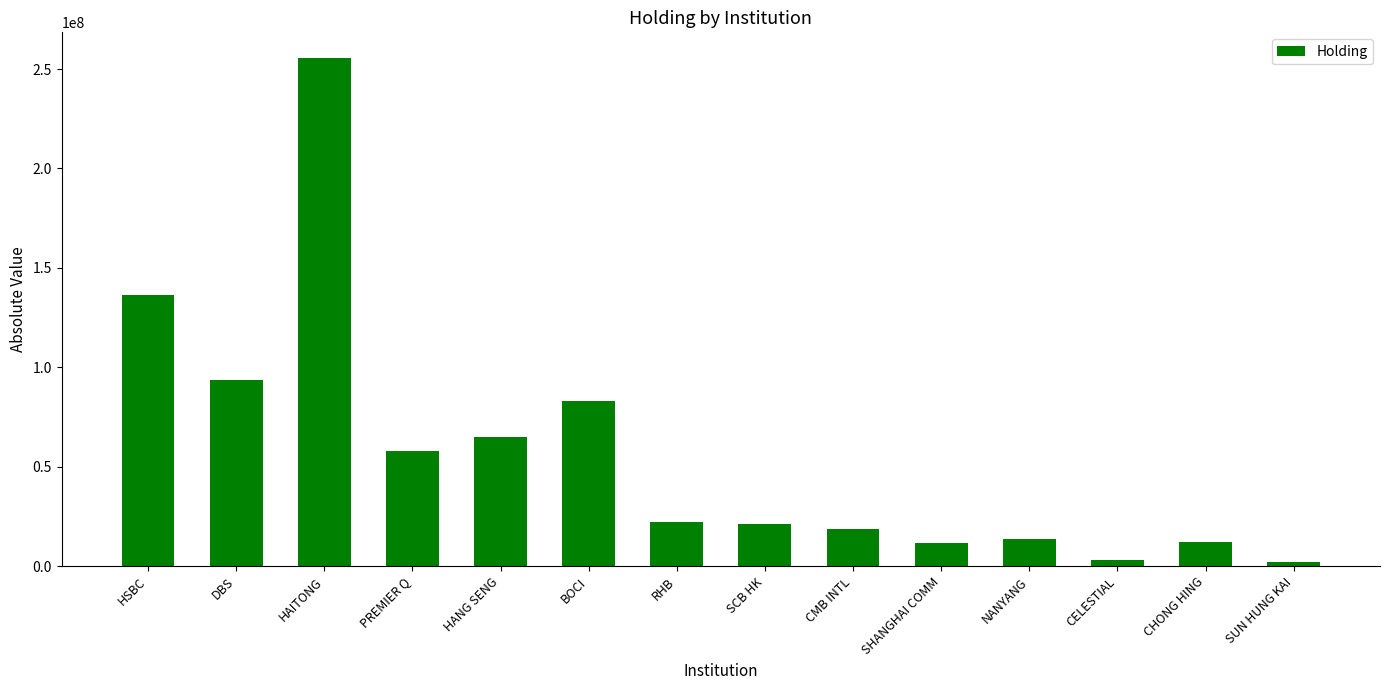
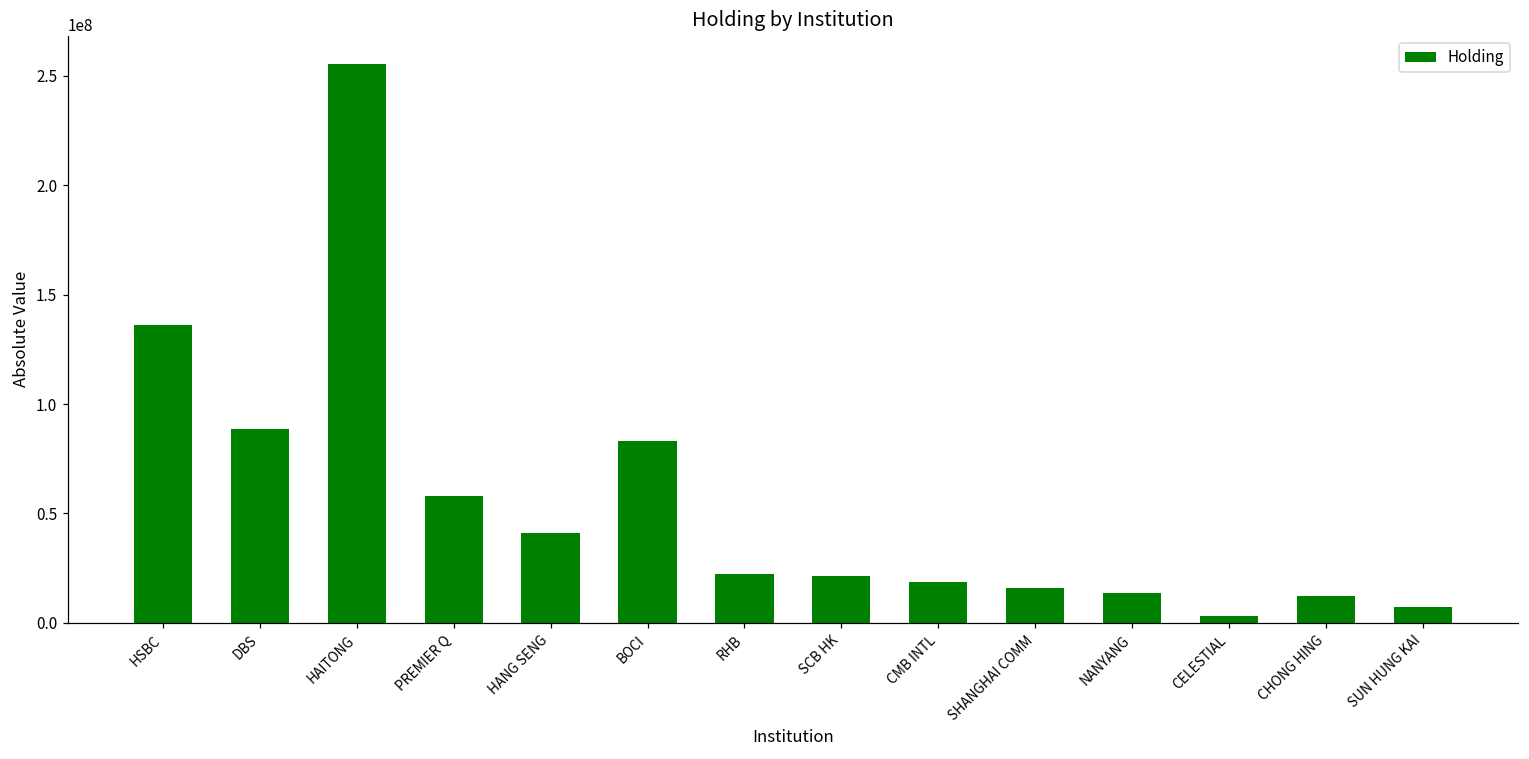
DBS: 93000000 -> 89000000
HANG SENG: 65000000 -> 41000000
SHANGHAI COMM: 12000000 -> 16000000
SUN HUNG KAI: 2000000 -> 7000000
